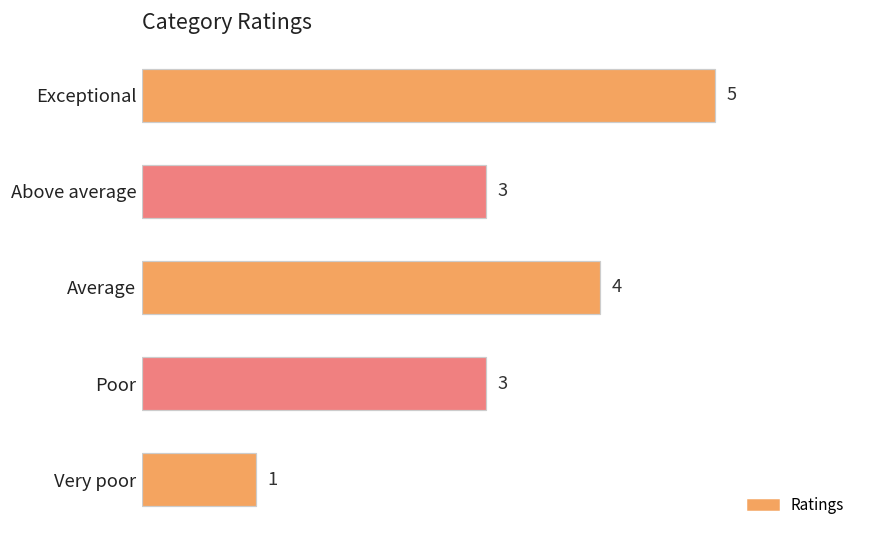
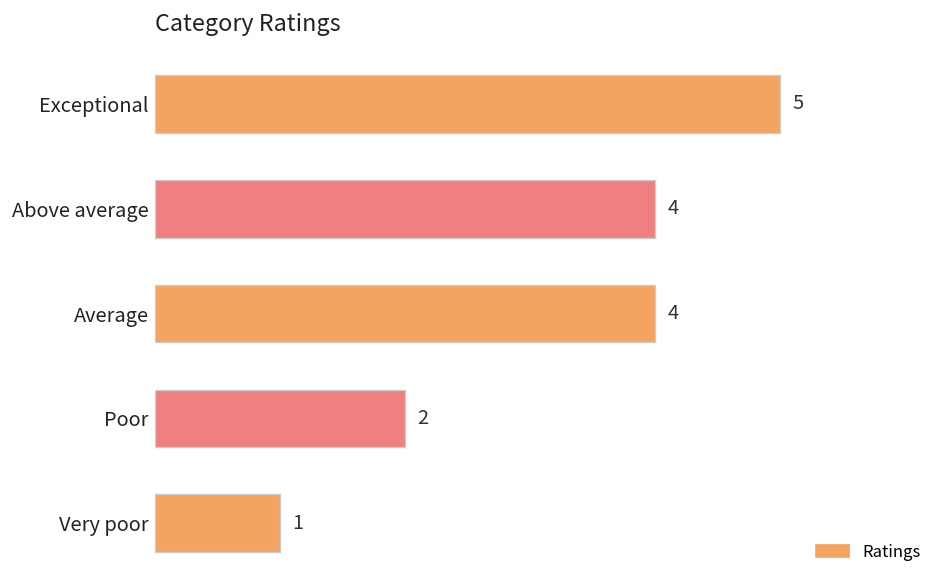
Above average: 3 -> 4
Poor: 3 -> 2
